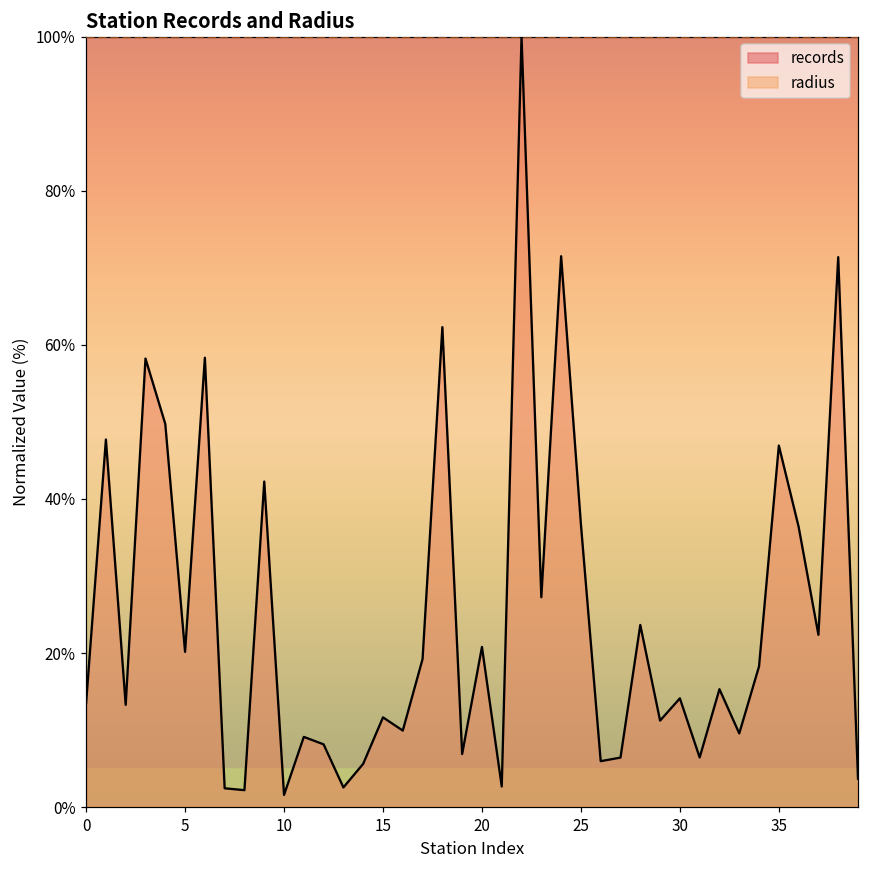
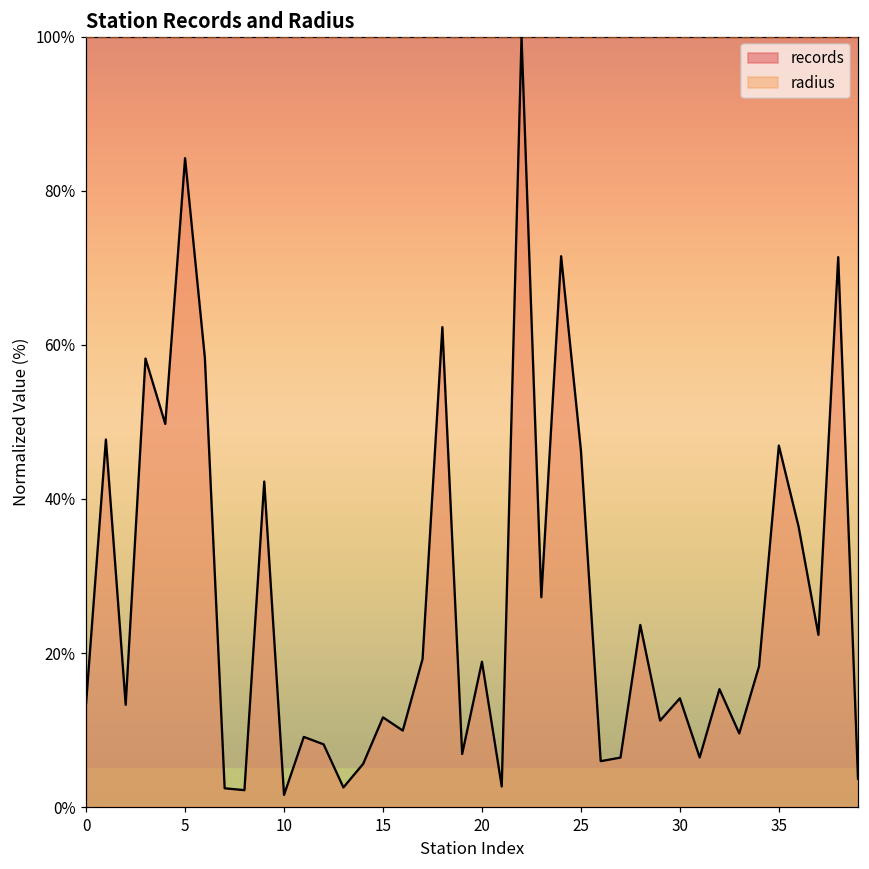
records, 5: 20% -> 84%
records, 20: 21% -> 19%
records, 25: 37% -> 46%
